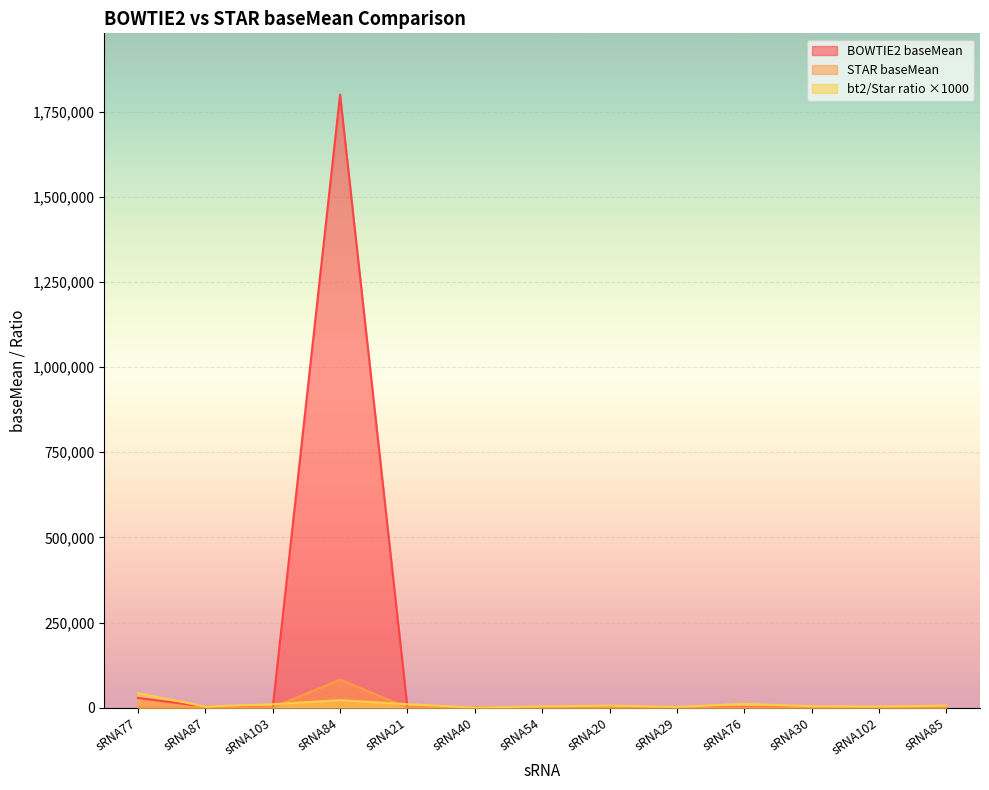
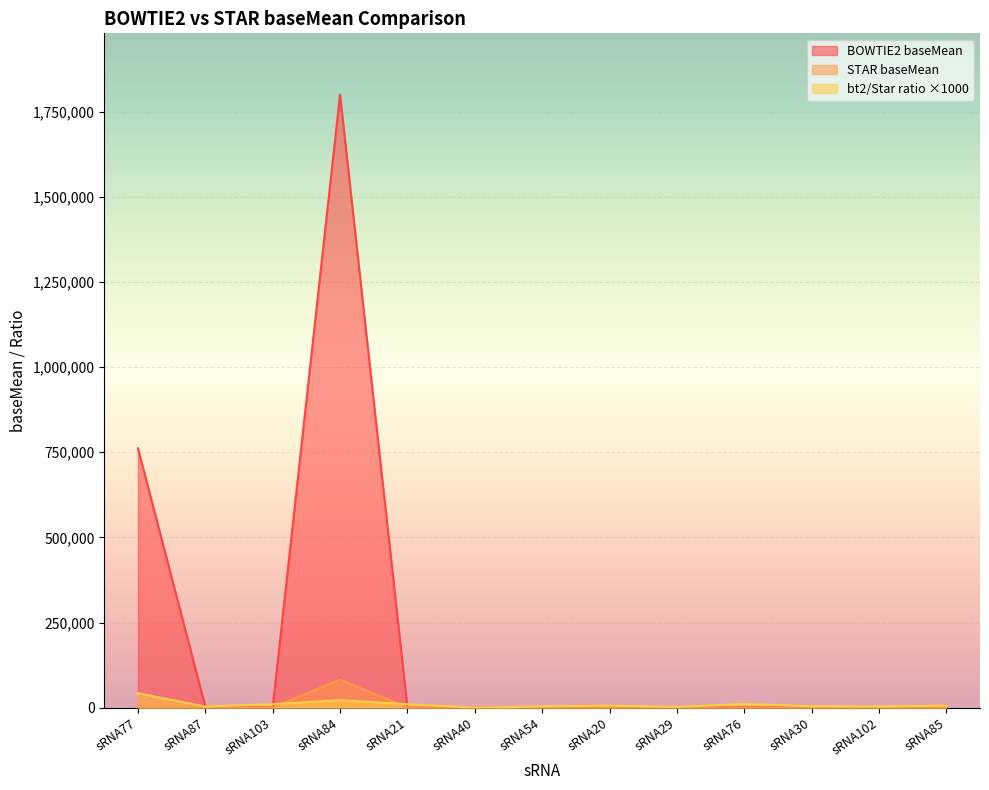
BOWTIE2 baseMean, sRNA77: 30,000 -> 760,000
